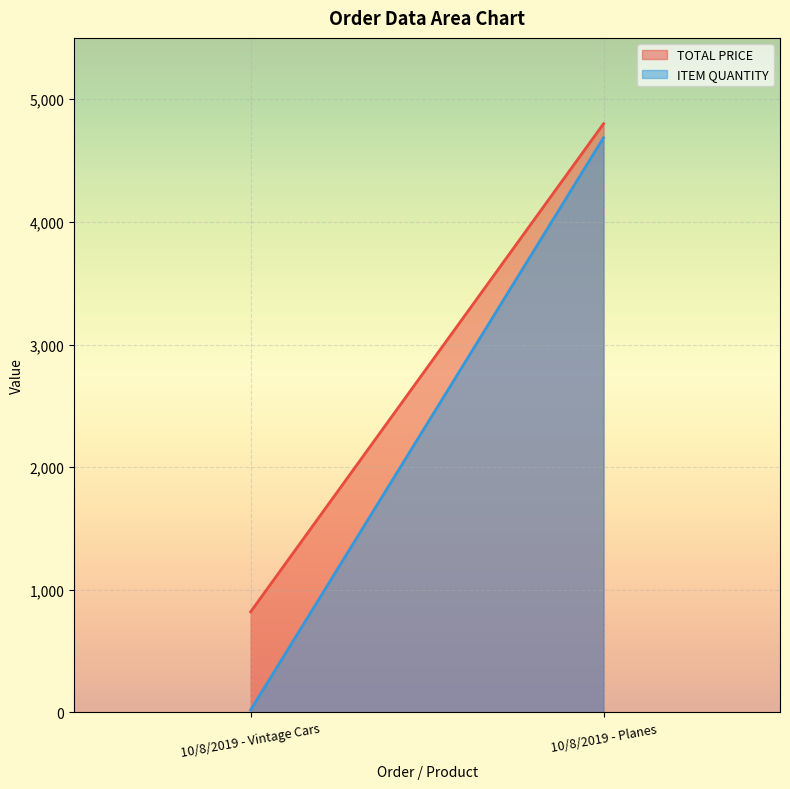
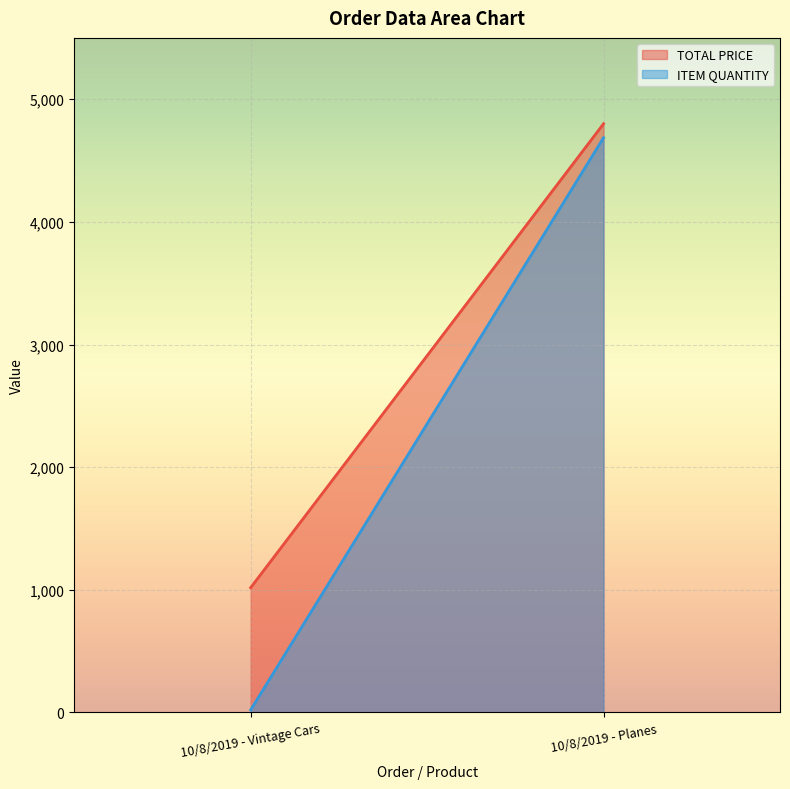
TOTAL PRICE, 10/8/2019 - Vintage Cars: 820 -> 1,020
